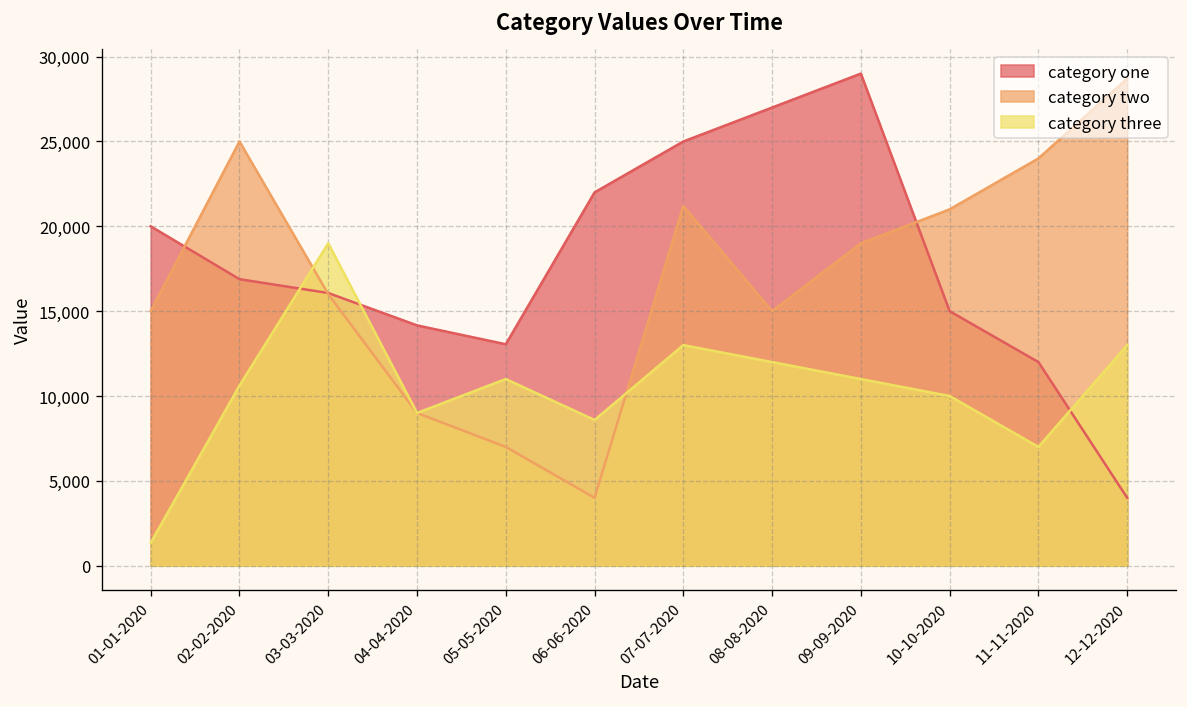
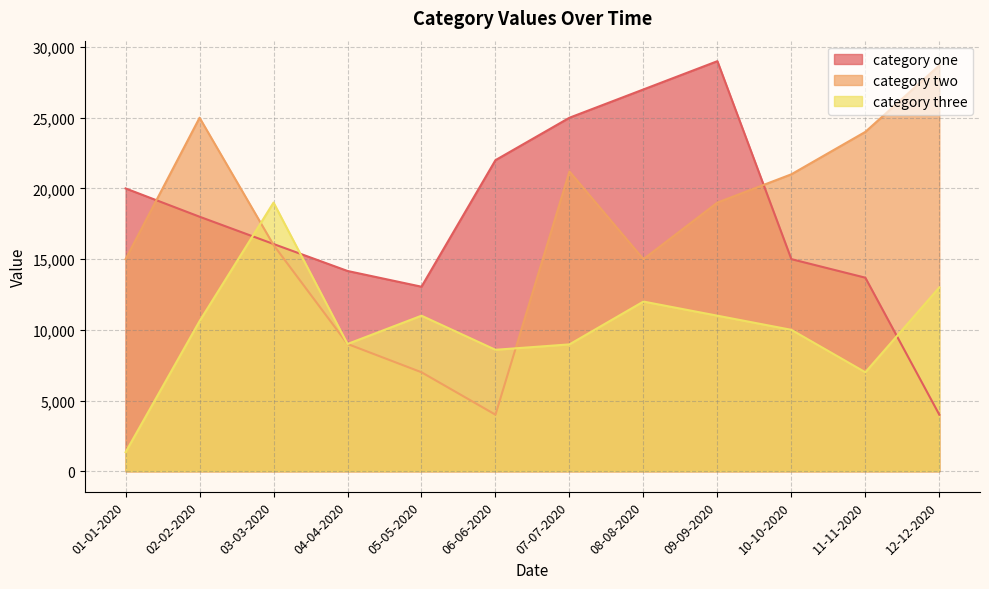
category one, 02-02-2020: 16,900 -> 18,000
category three, 07-07-2020: 13,000 -> 9,000
category one, 11-11-2020: 12,000 -> 13,700
